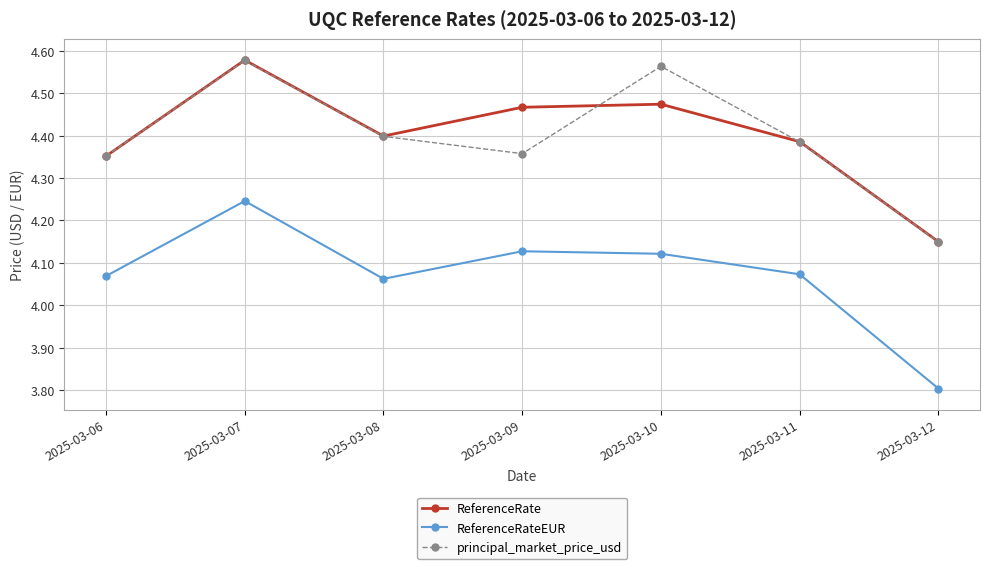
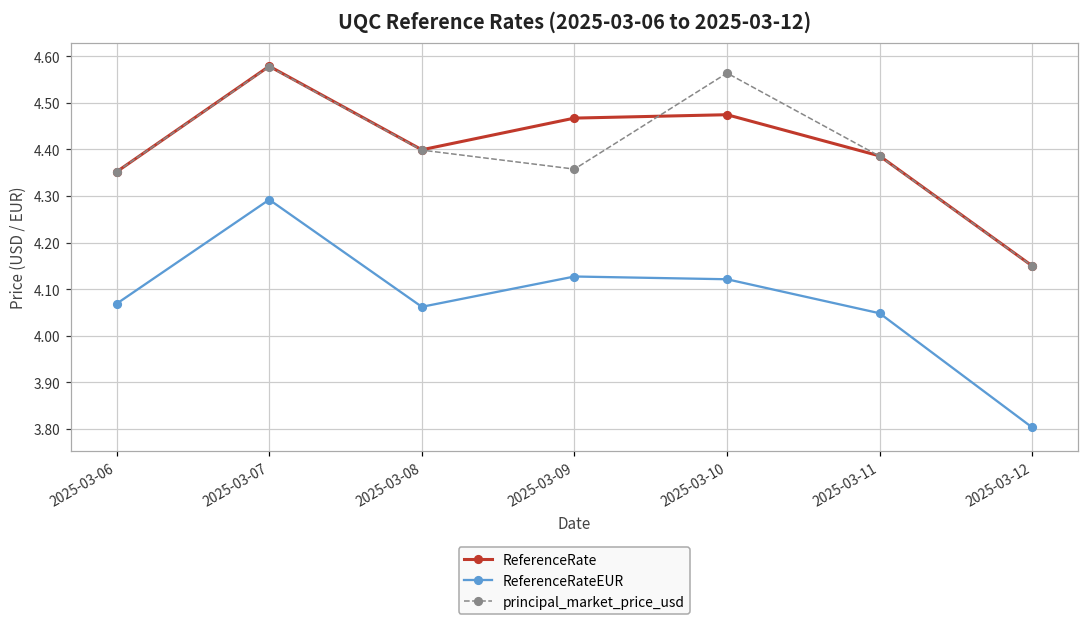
ReferenceRateEUR, 2025-03-07: 4.25 -> 4.29
ReferenceRateEUR, 2025-03-11: 4.07 -> 4.05
